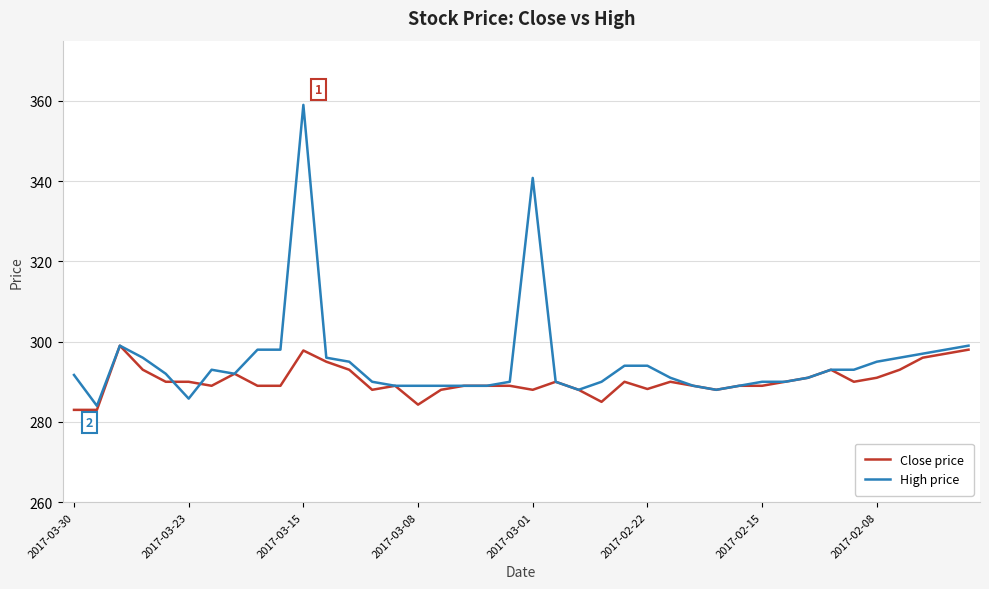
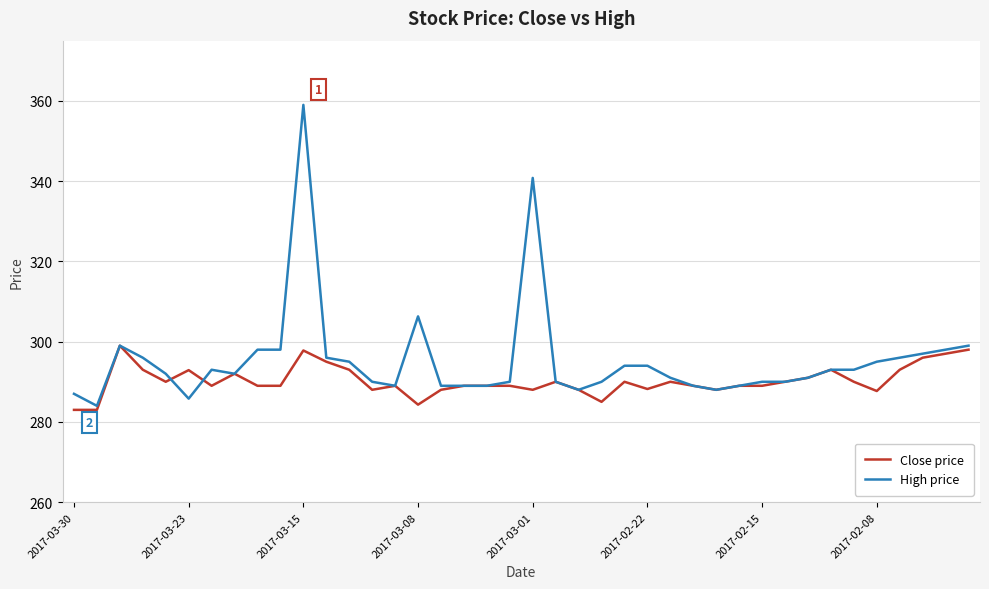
High price, 2017-03-30: 292 -> 287
Close price, 2017-03-23: 290 -> 293
High price, 2017-03-08: 289 -> 306
Close price, 2017-02-08: 291 -> 288
